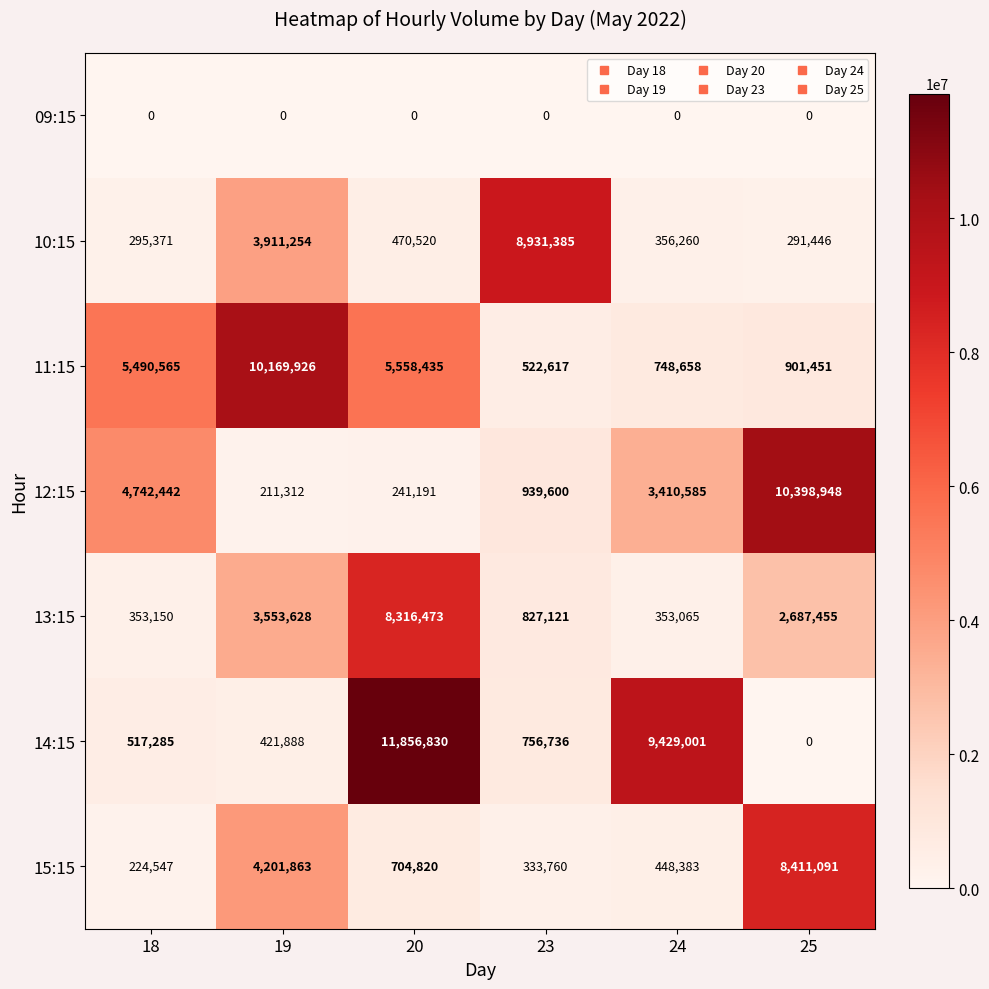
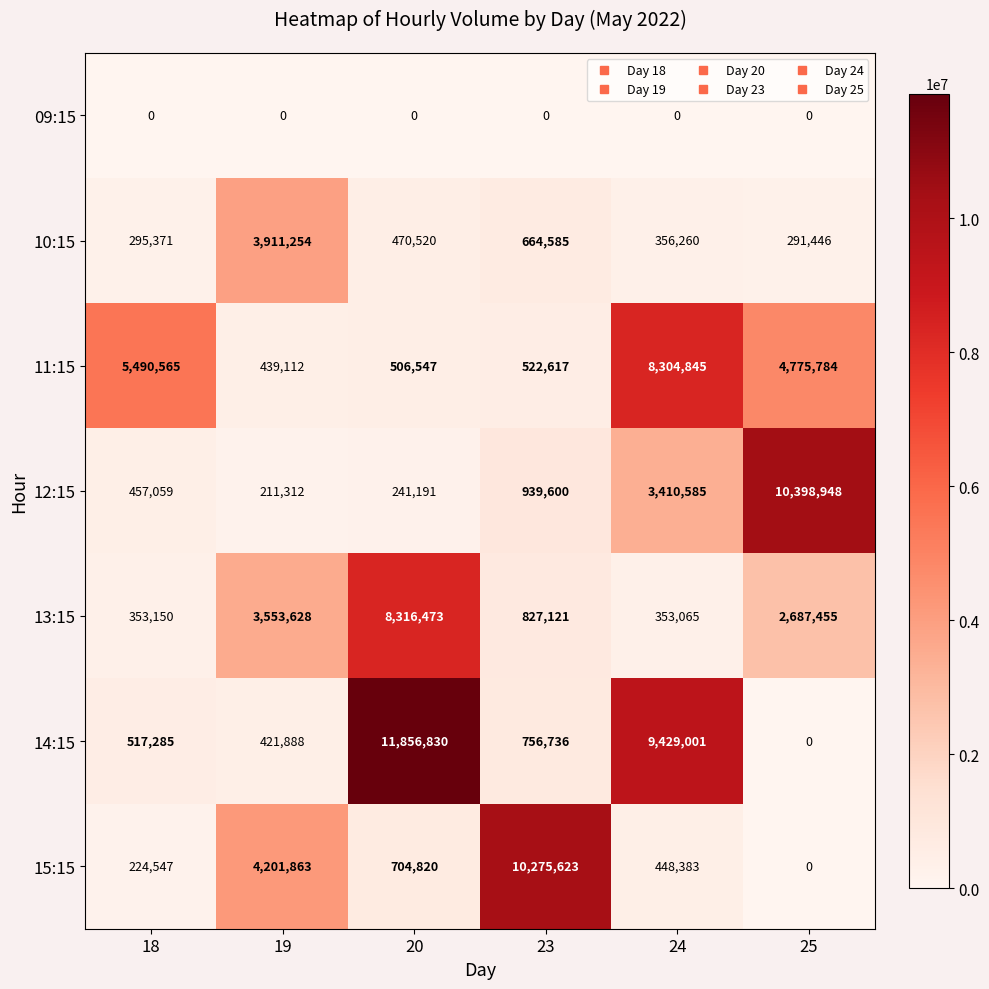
10:15, 23: 8,931,385 -> 664,585
11:15, 19: 10,169,926 -> 439,112
11:15, 20: 5,558,435 -> 506,547
11:15, 24: 748,658 -> 8,304,845
11:15, 25: 901,451 -> 4,775,784
12:15, 18: 4,742,442 -> 457,059
15:15, 23: 333,760 -> 10,275,623
15:15, 25: 8,411,091 -> 0
